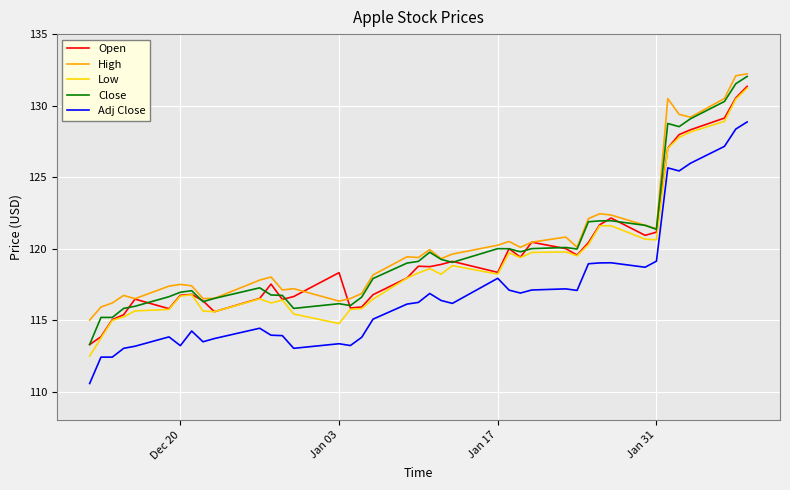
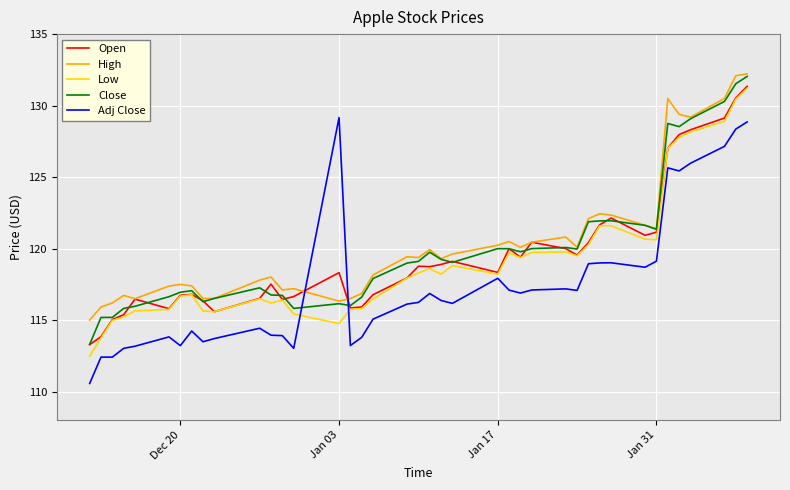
Adj Close, Jan 03: 113.4 -> 129.2
